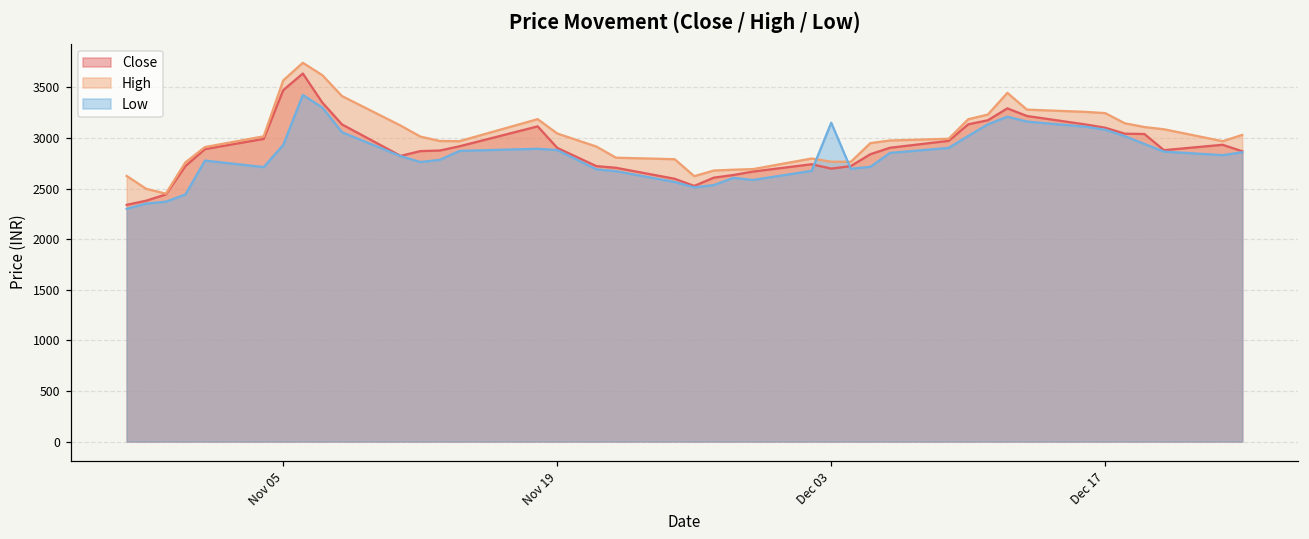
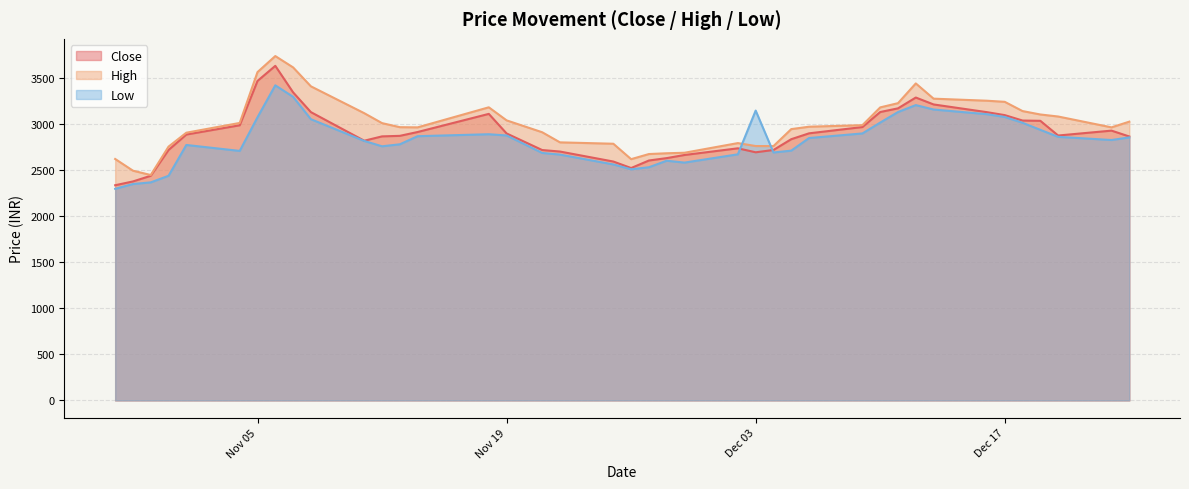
Low, Nov 05: 2900 -> 3100
